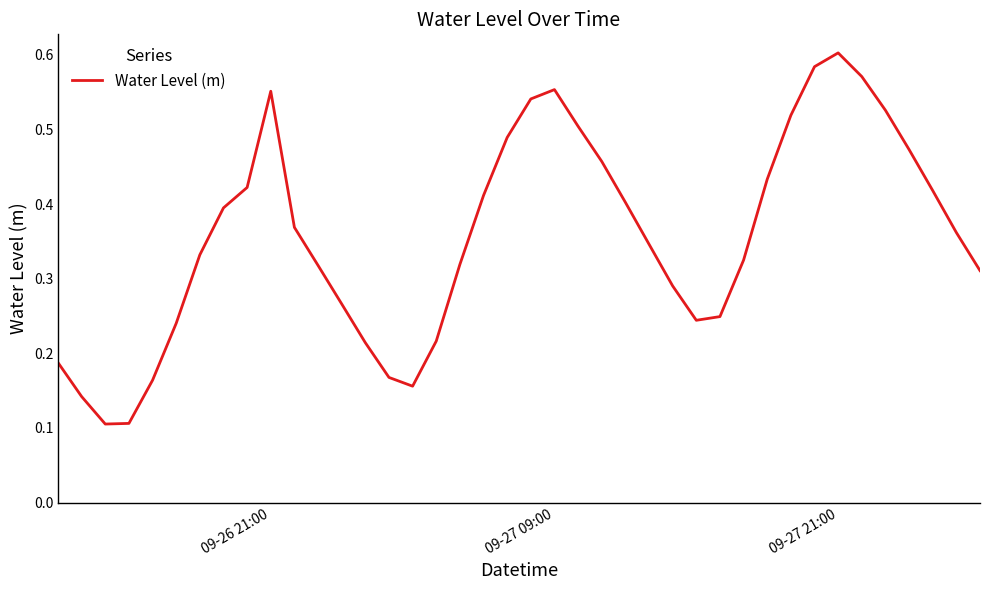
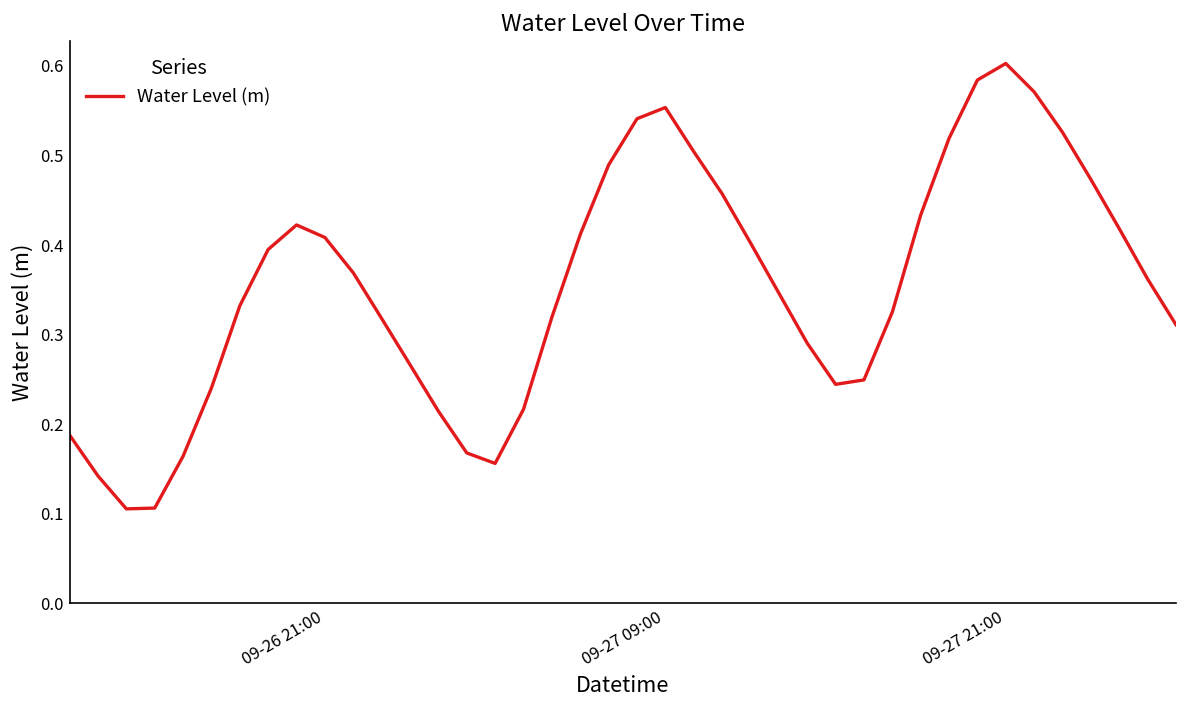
09-26 21:00: 0.55 -> 0.41
